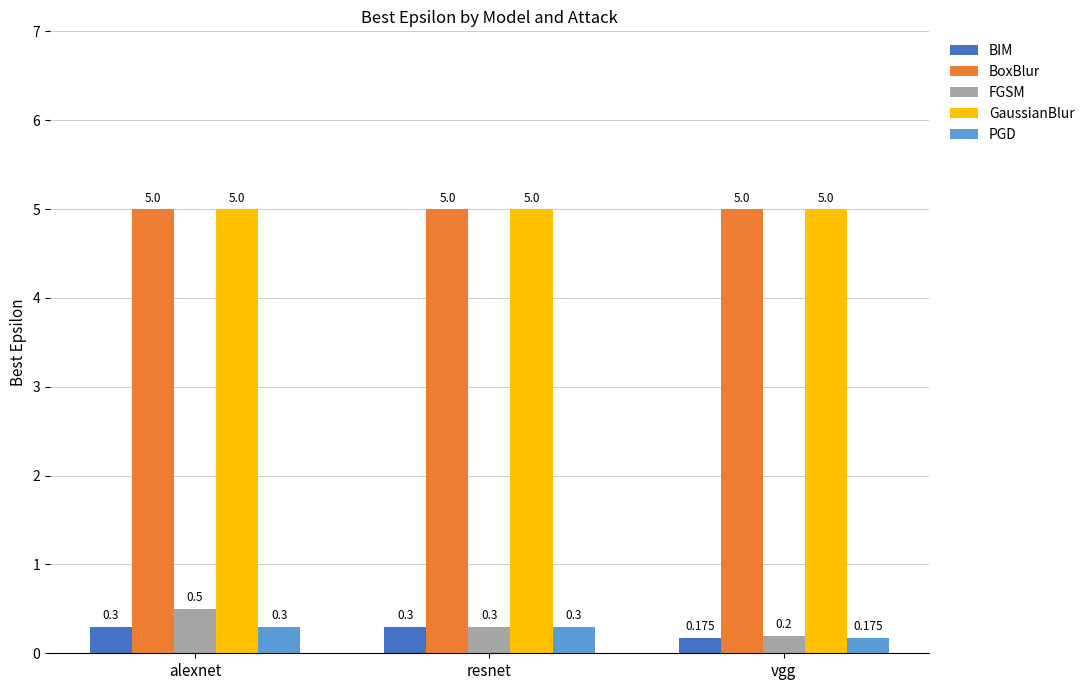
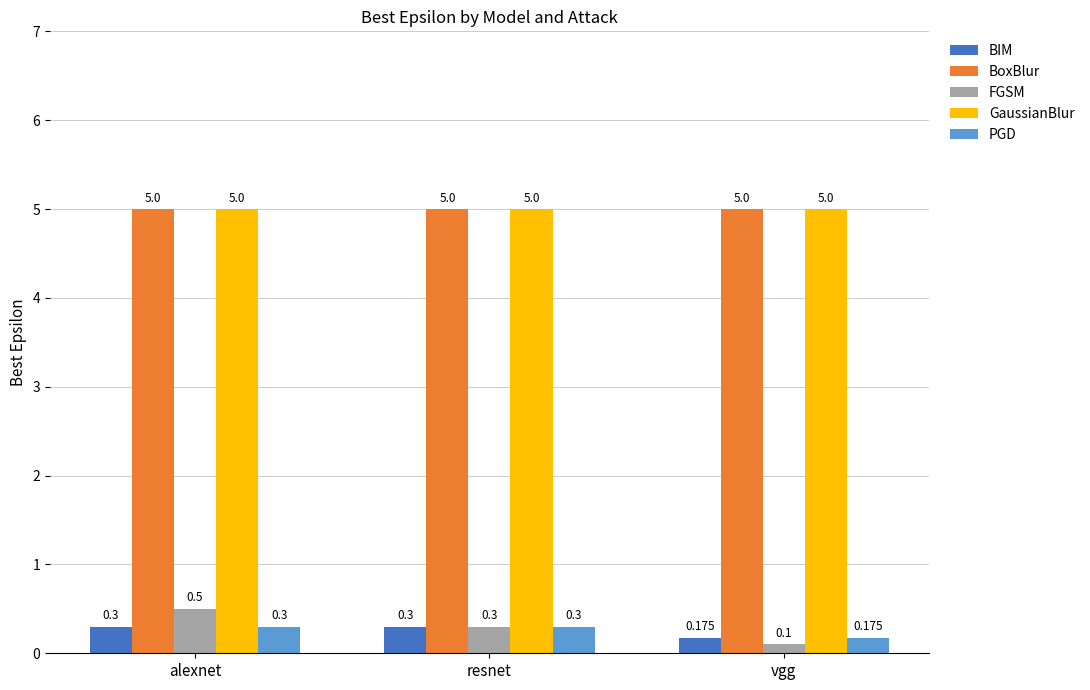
FGSM, vgg: 0.2 -> 0.1
